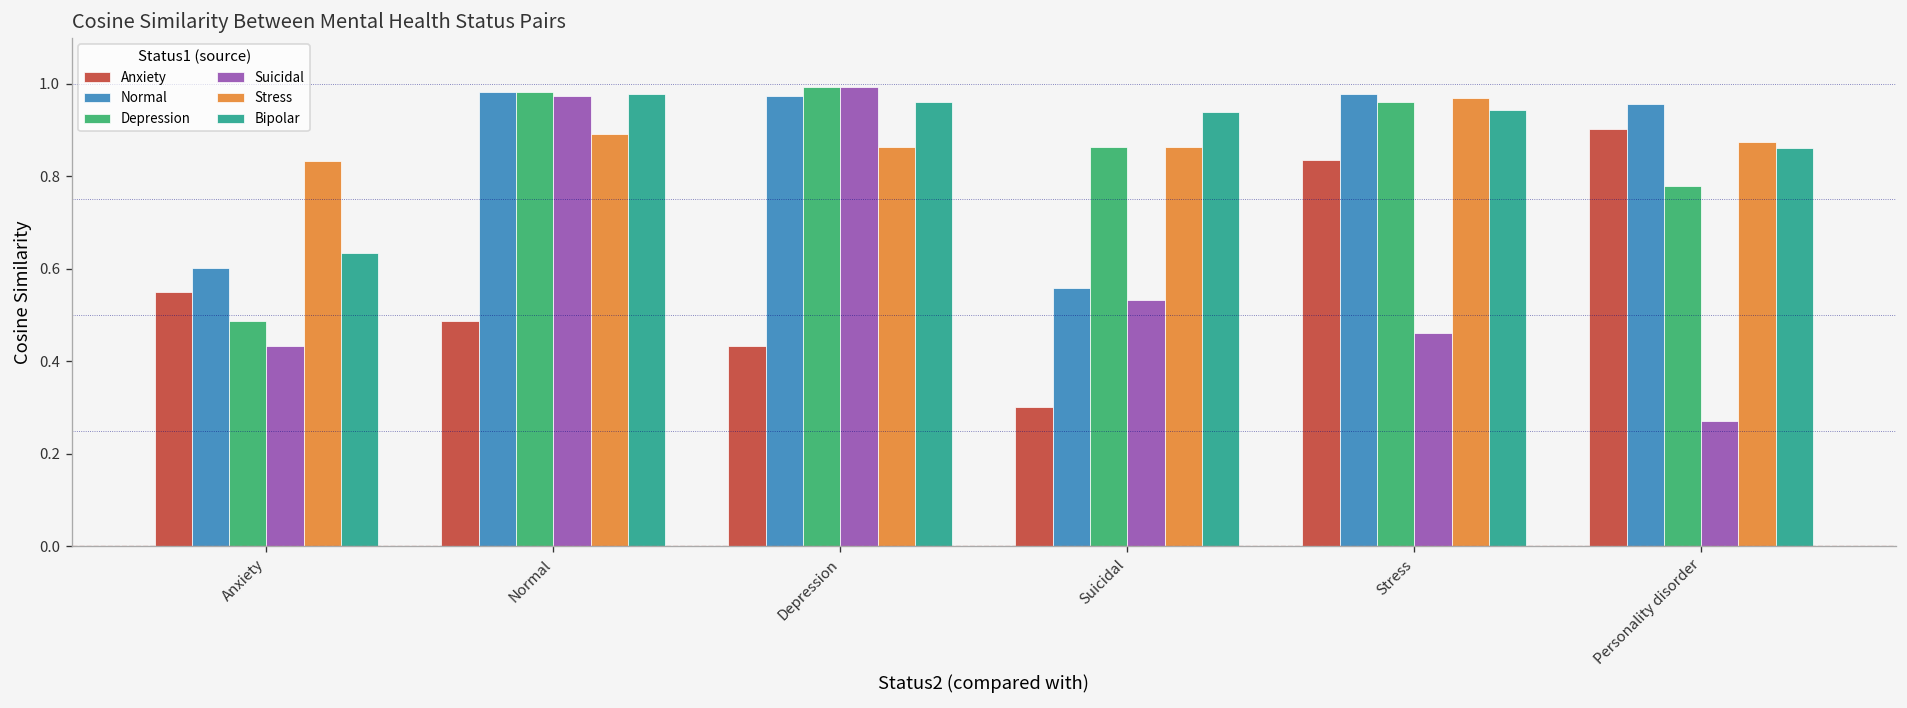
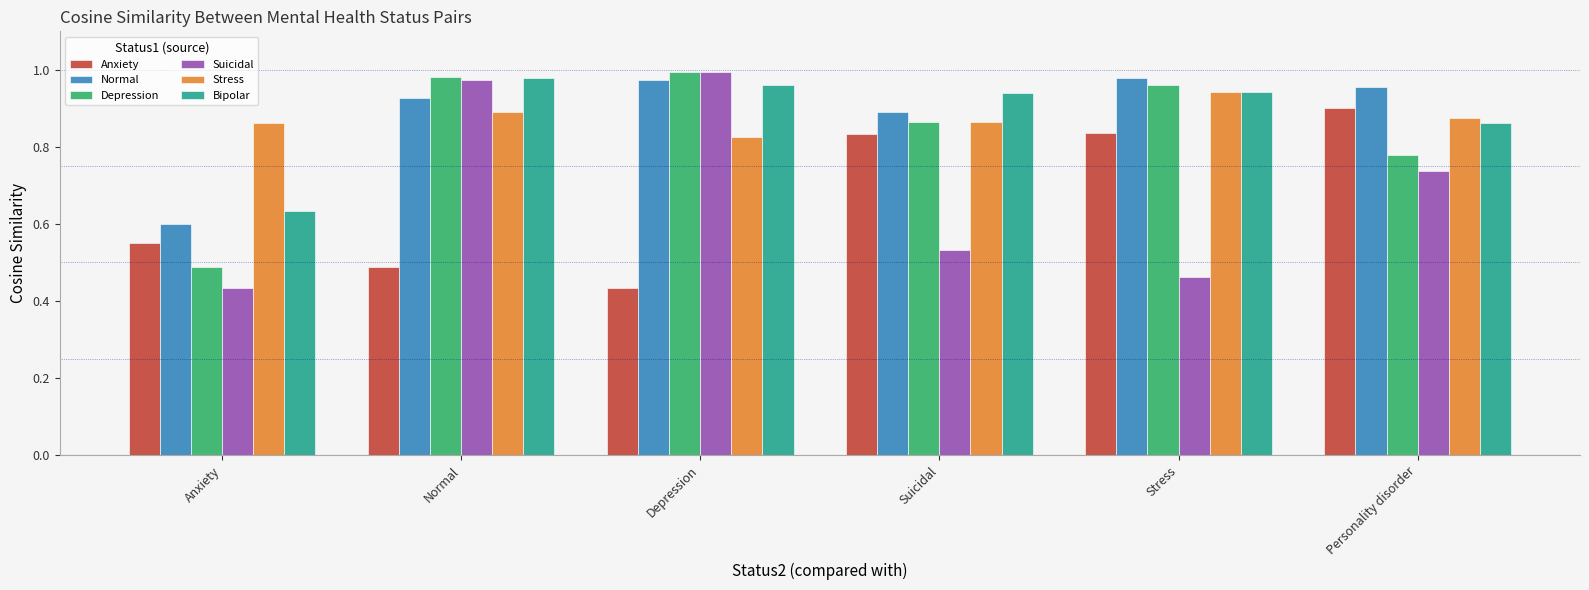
Stress, Anxiety: 0.83 -> 0.86
Normal, Normal: 0.98 -> 0.93
Stress, Depression: 0.86 -> 0.83
Anxiety, Suicidal: 0.30 -> 0.83
Normal, Suicidal: 0.56 -> 0.89
Stress, Stress: 0.97 -> 0.94
Suicidal, Personality disorder: 0.27 -> 0.74
